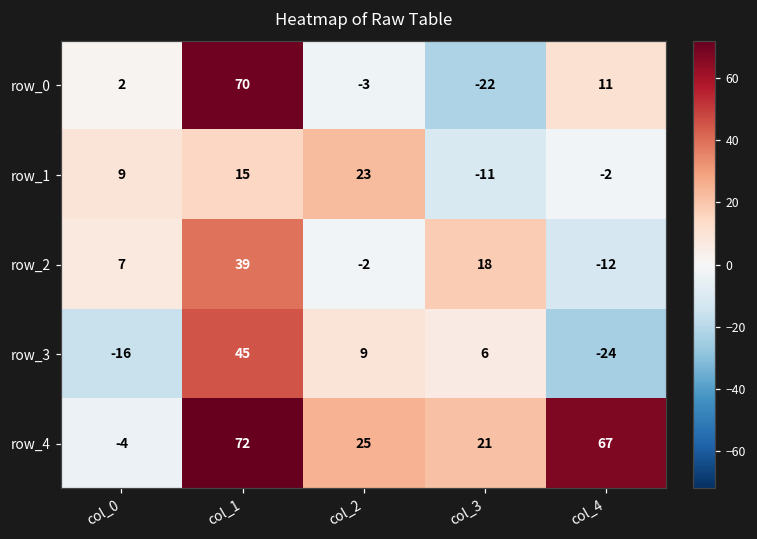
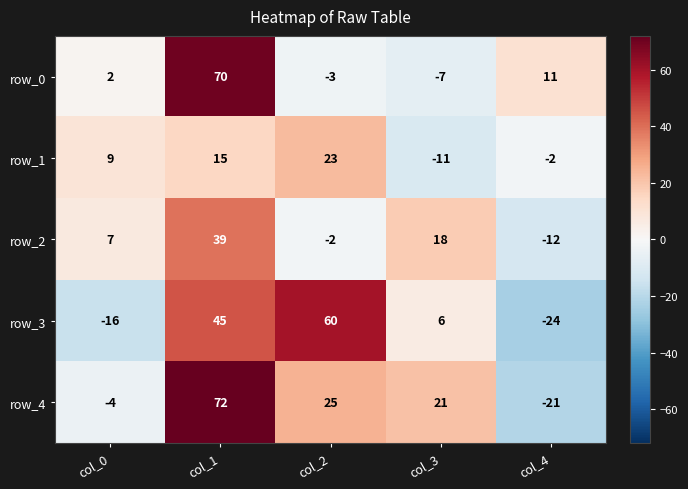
row_0, col_3: -22 -> -7
row_3, col_2: 9 -> 60
row_4, col_4: 67 -> -21
